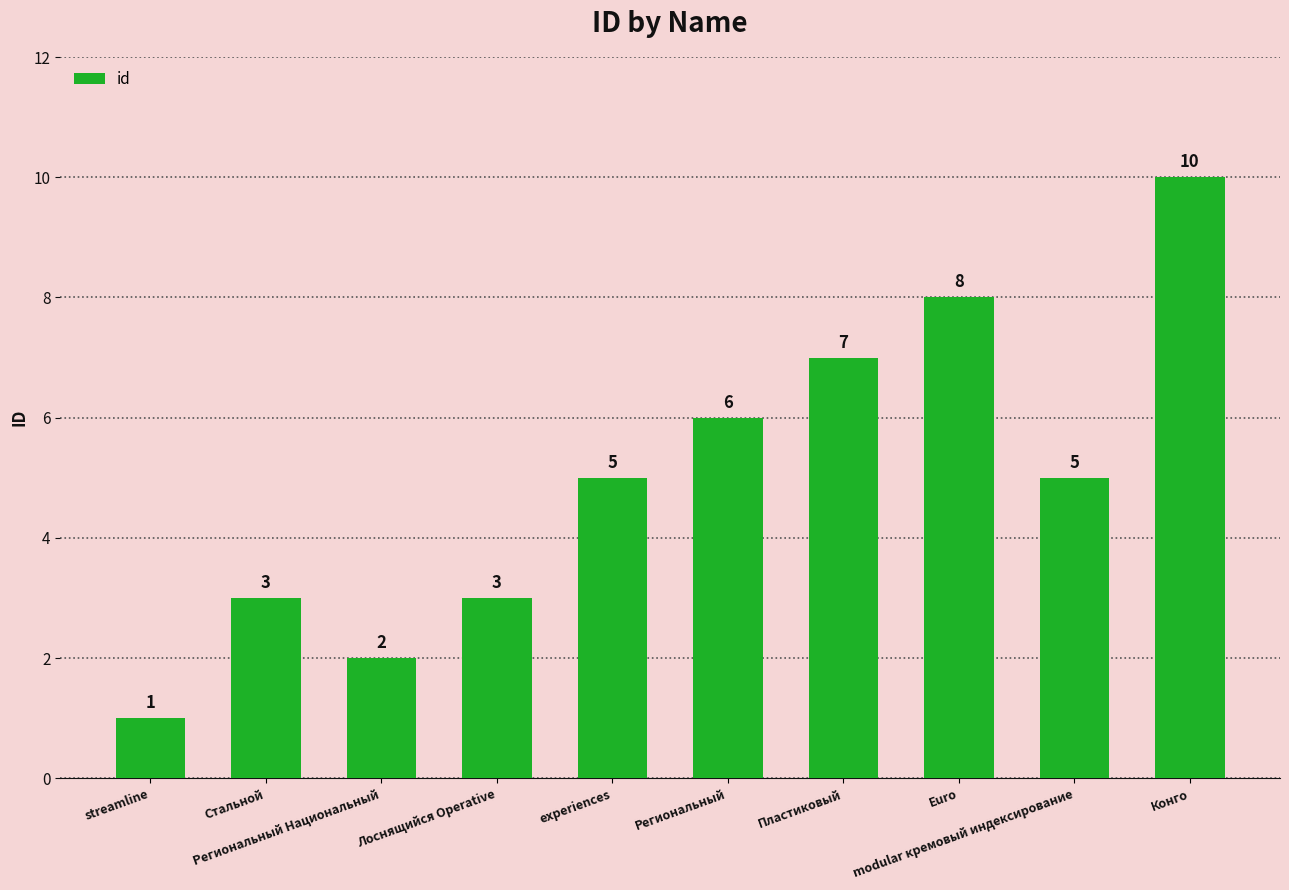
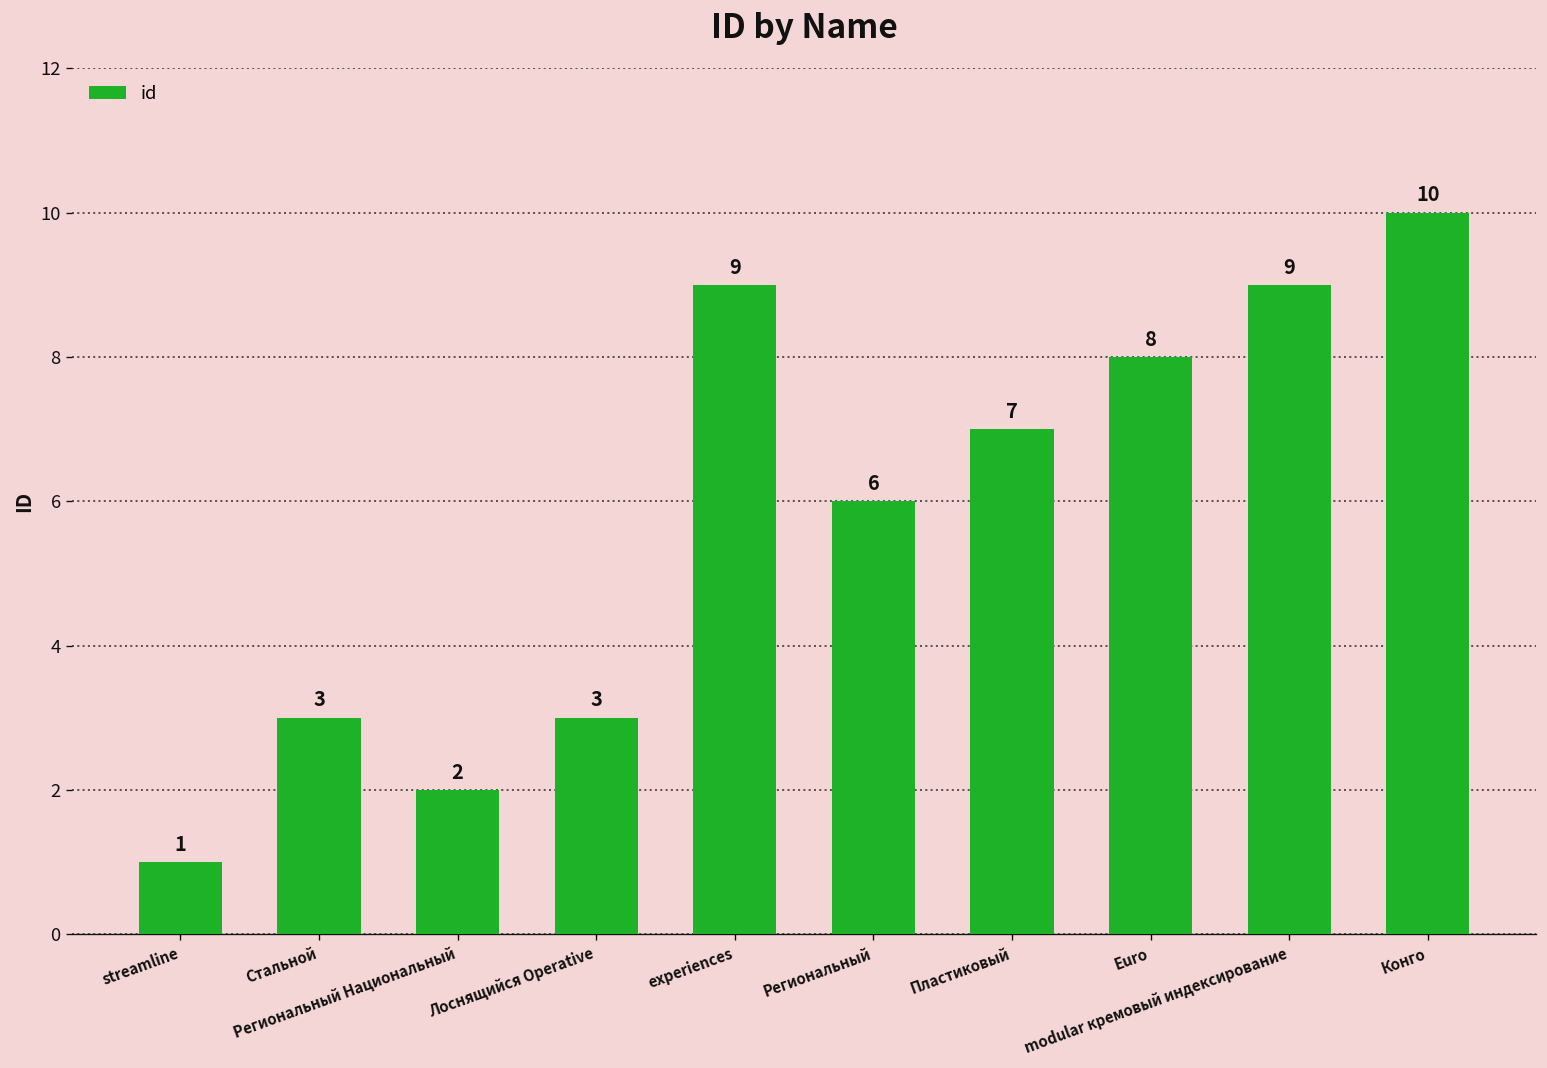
experiences: 5 -> 9
modular кремовый индексирование: 5 -> 9
